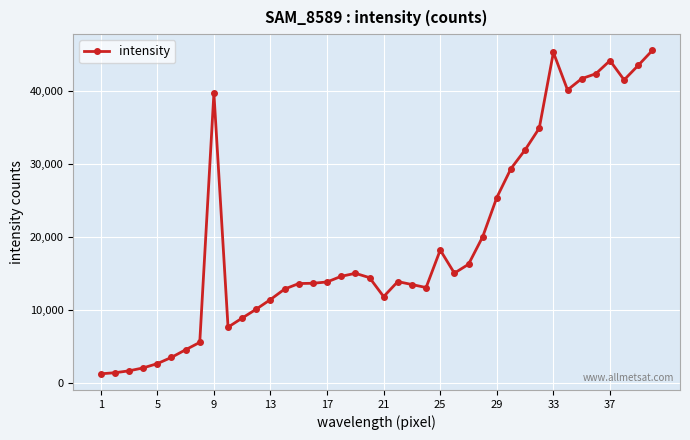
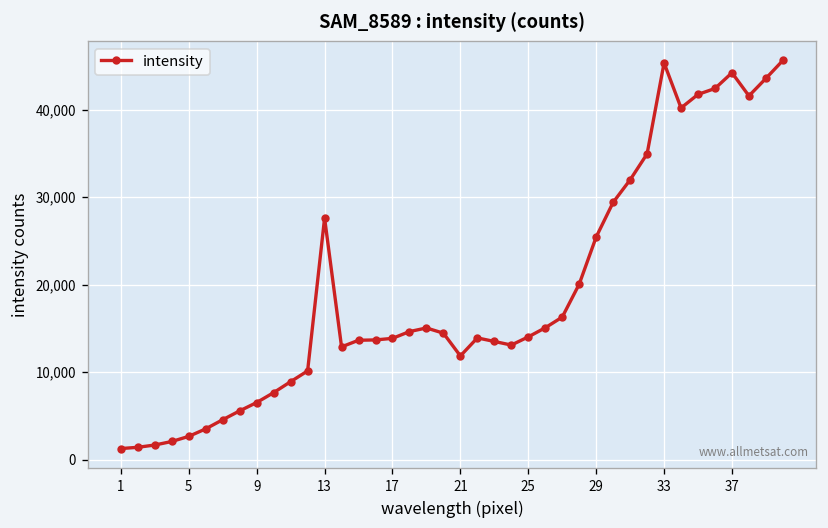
9: 40,000 -> 7,000
13: 11,000 -> 28,000
25: 18,000 -> 14,000
